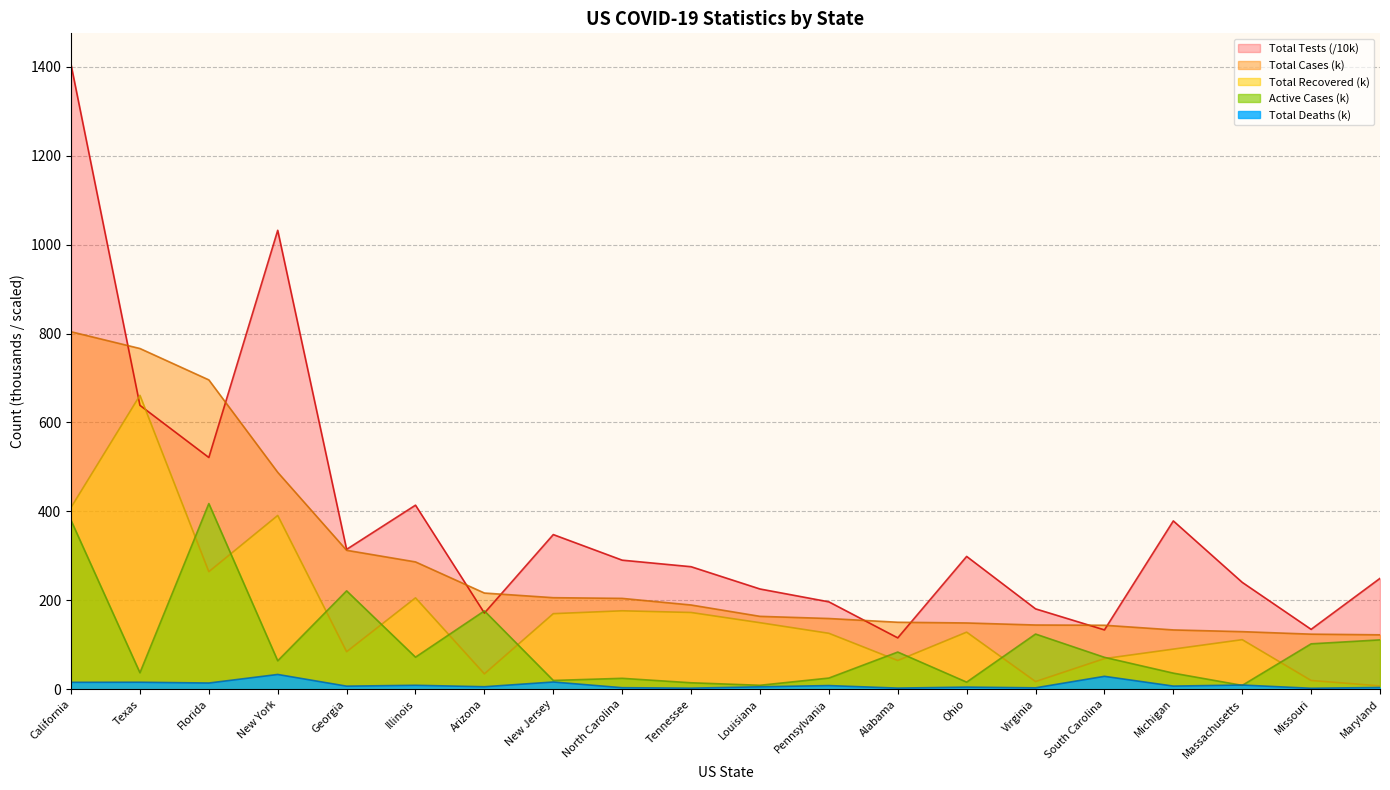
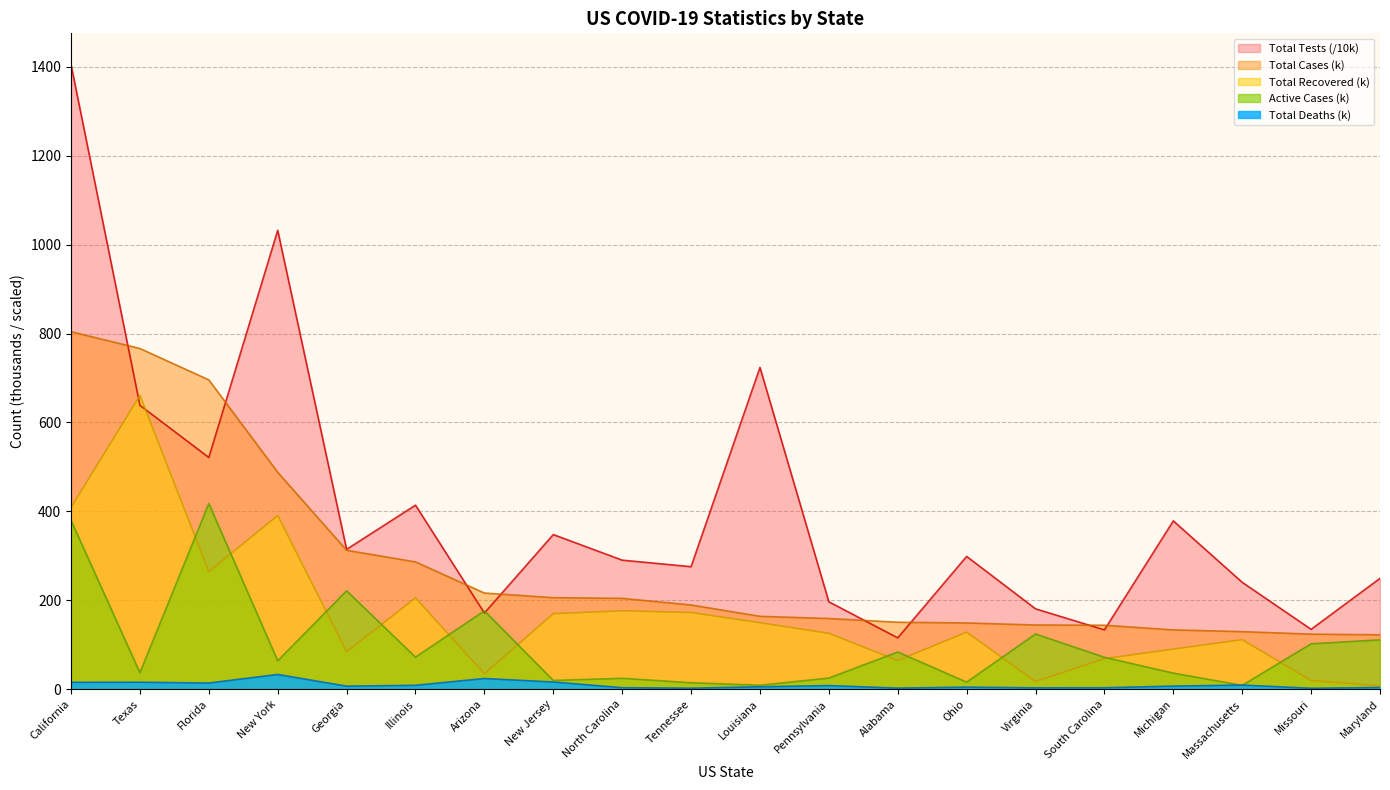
Total Deaths (k), Arizona: 10 -> 20
Total Tests (/10k), Louisiana: 230 -> 720
Total Deaths (k), South Carolina: 30 -> 0
